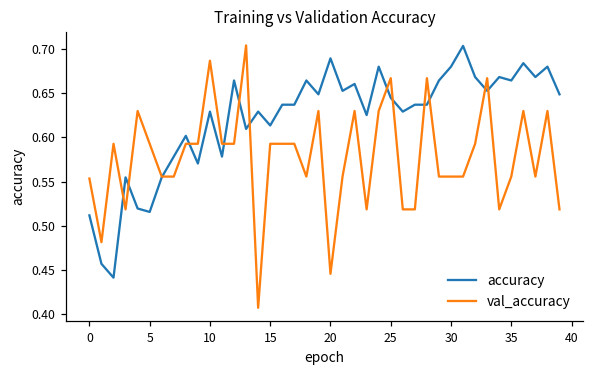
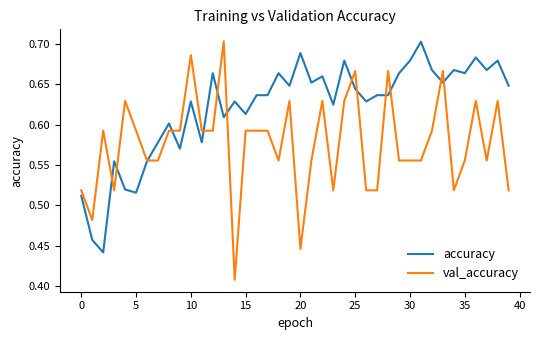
val_accuracy, 0: 0.55 -> 0.52
